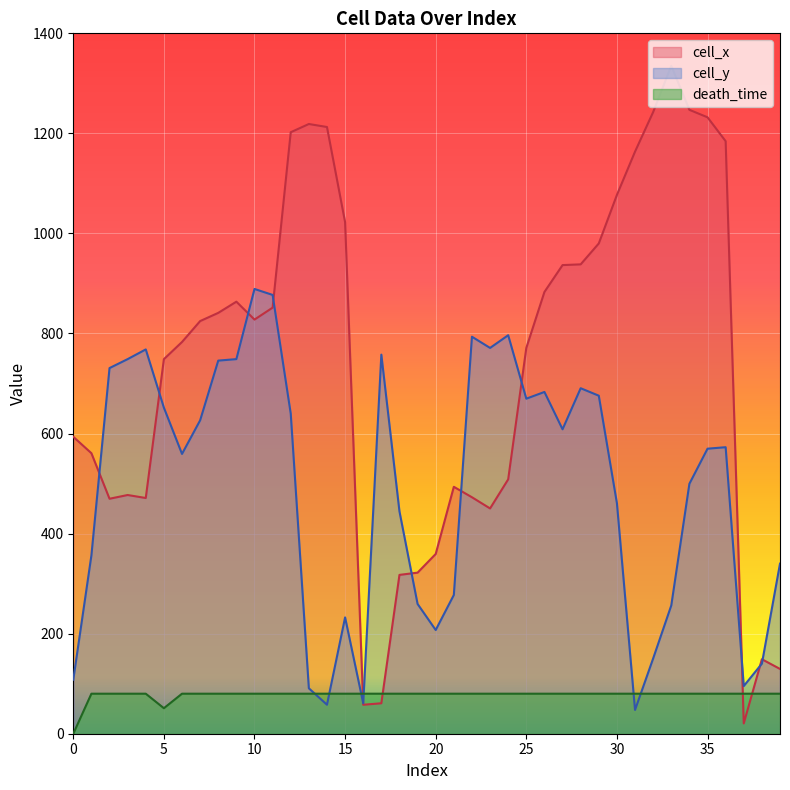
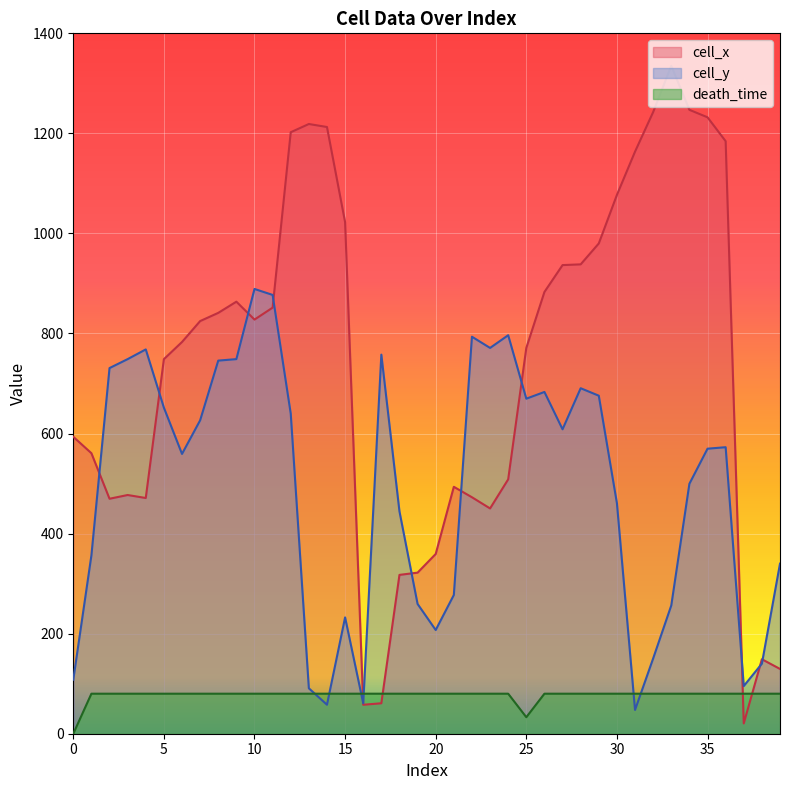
death_time, 5: 50 -> 80
death_time, 25: 80 -> 30
